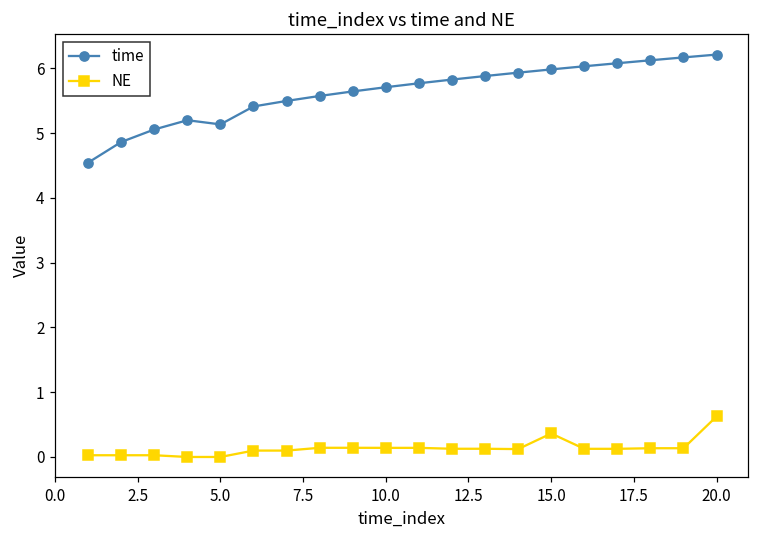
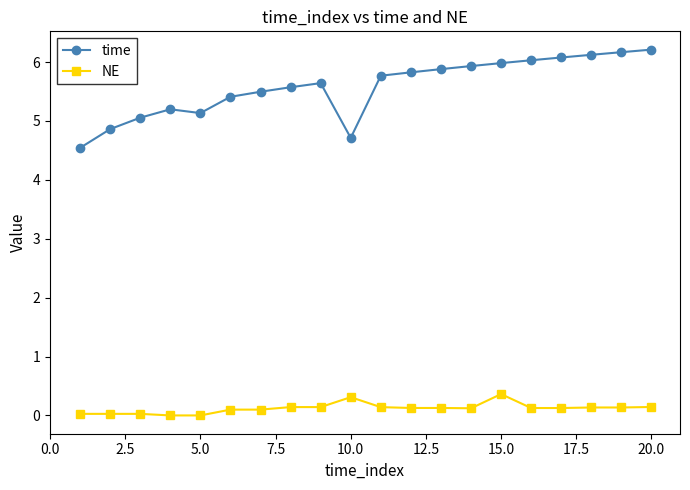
time, 10.0: 5.7 -> 4.7
NE, 10.0: 0.1 -> 0.3
NE, 20.0: 0.6 -> 0.1
